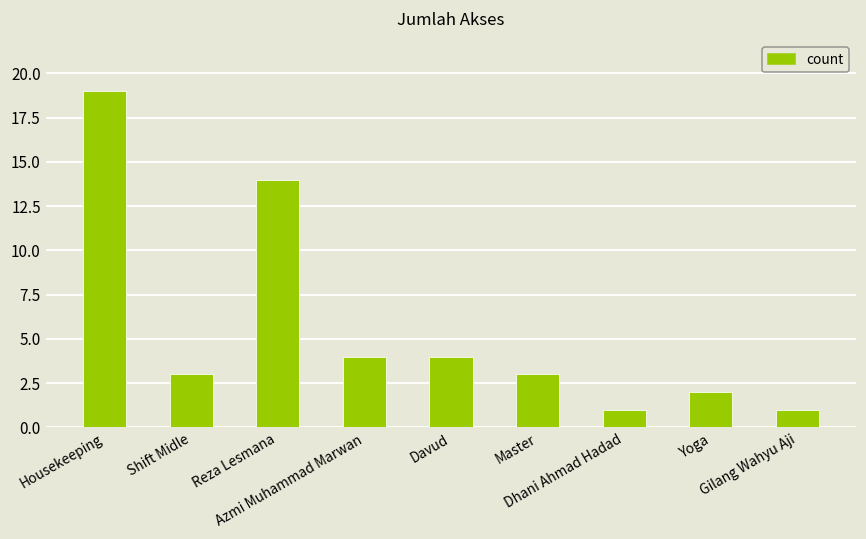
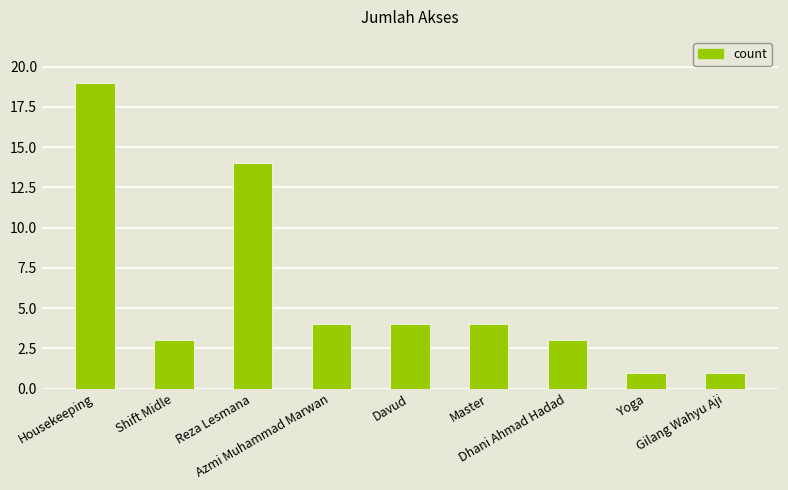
Master: 3 -> 4
Dhani Ahmad Hadad: 1 -> 3
Yoga: 2 -> 1
